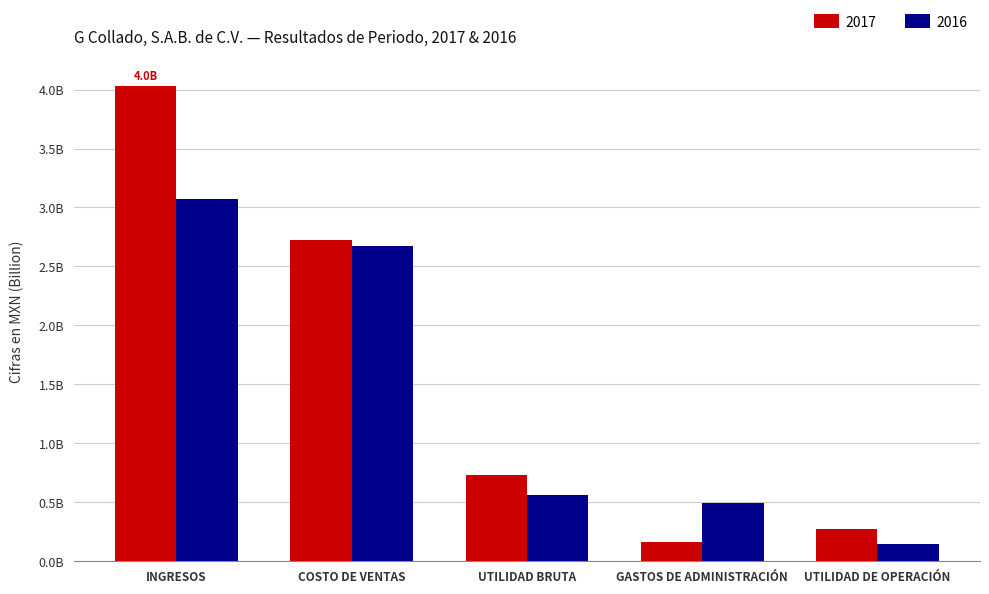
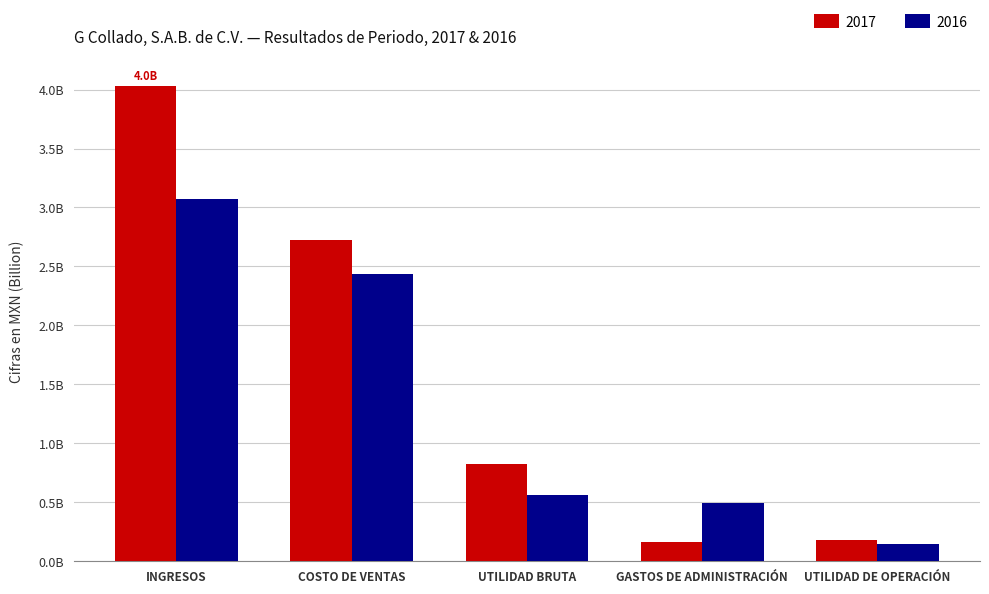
2016, COSTO DE VENTAS: 2670000000 -> 2440000000
2017, UTILIDAD BRUTA: 730000000 -> 820000000
2017, UTILIDAD DE OPERACIÓN: 270000000 -> 180000000
